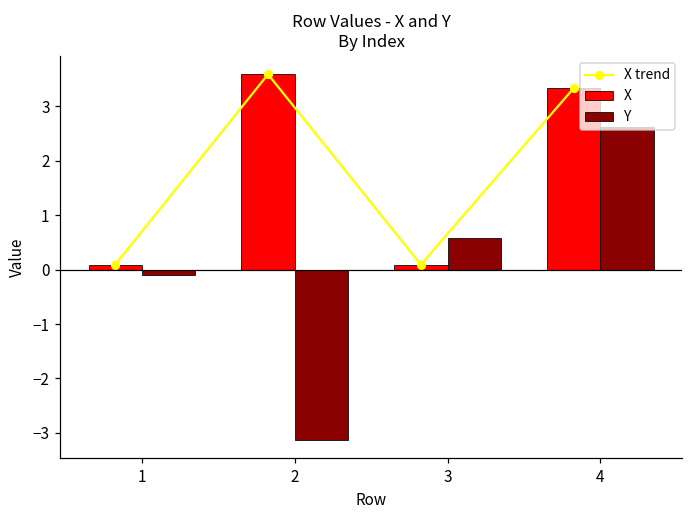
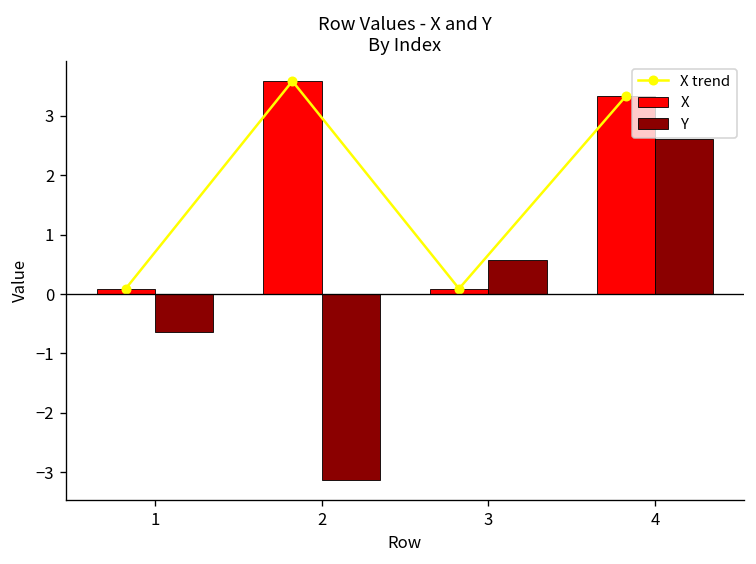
Y, 1: -0.1 -> -0.6
